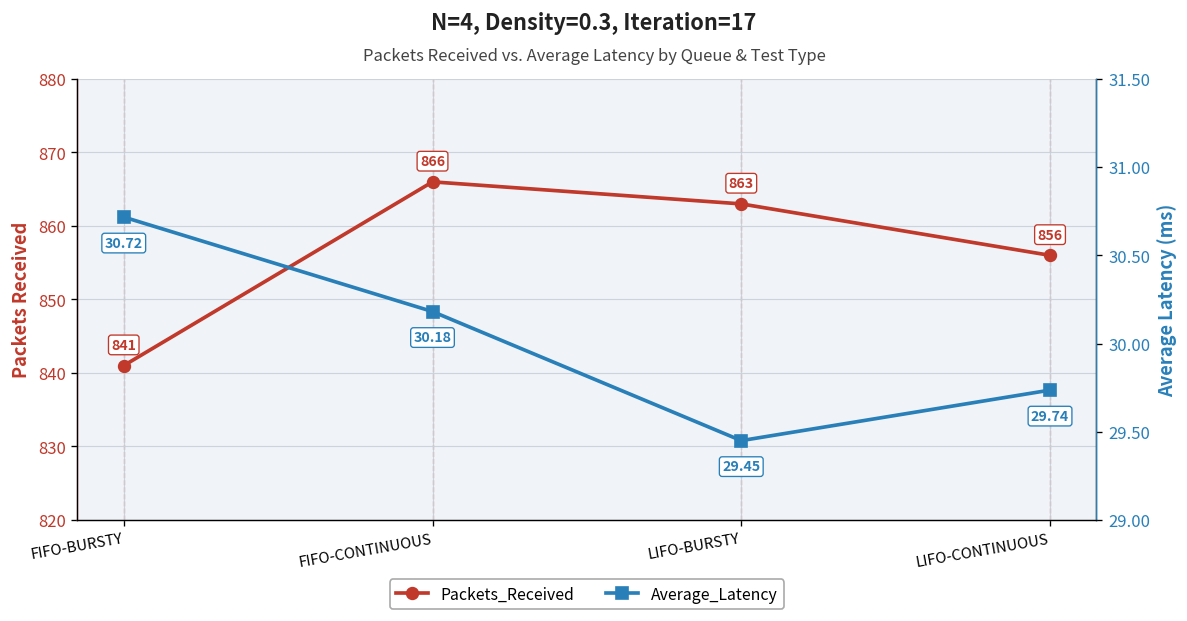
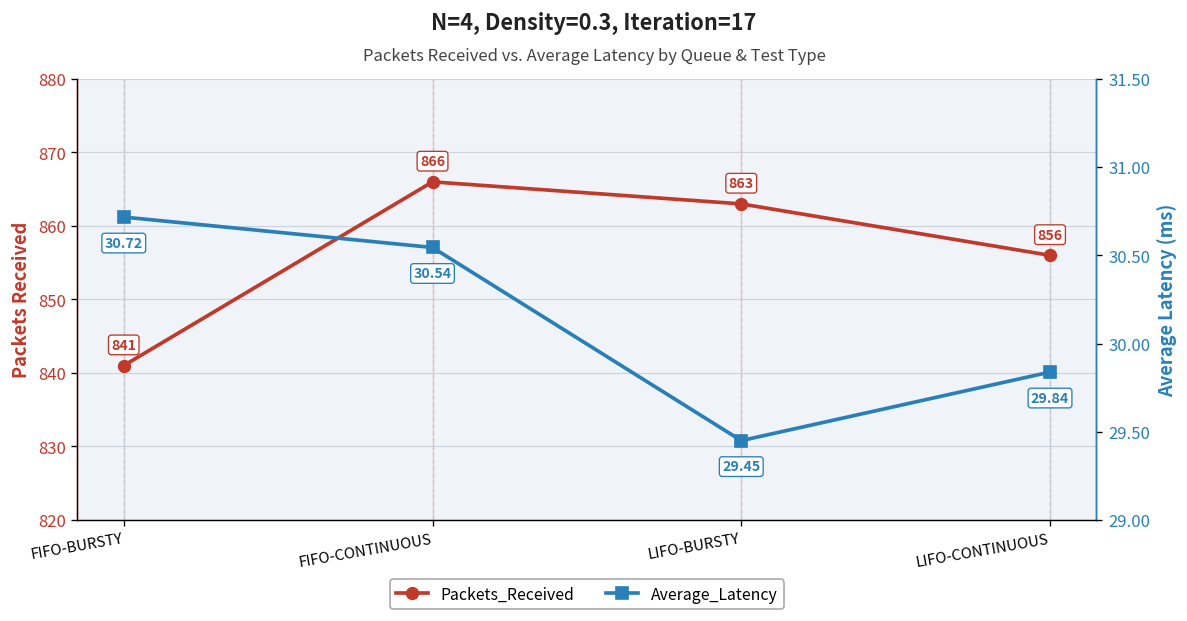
Average_Latency, FIFO-CONTINUOUS: 30.18 -> 30.54
Average_Latency, LIFO-CONTINUOUS: 29.74 -> 29.84
